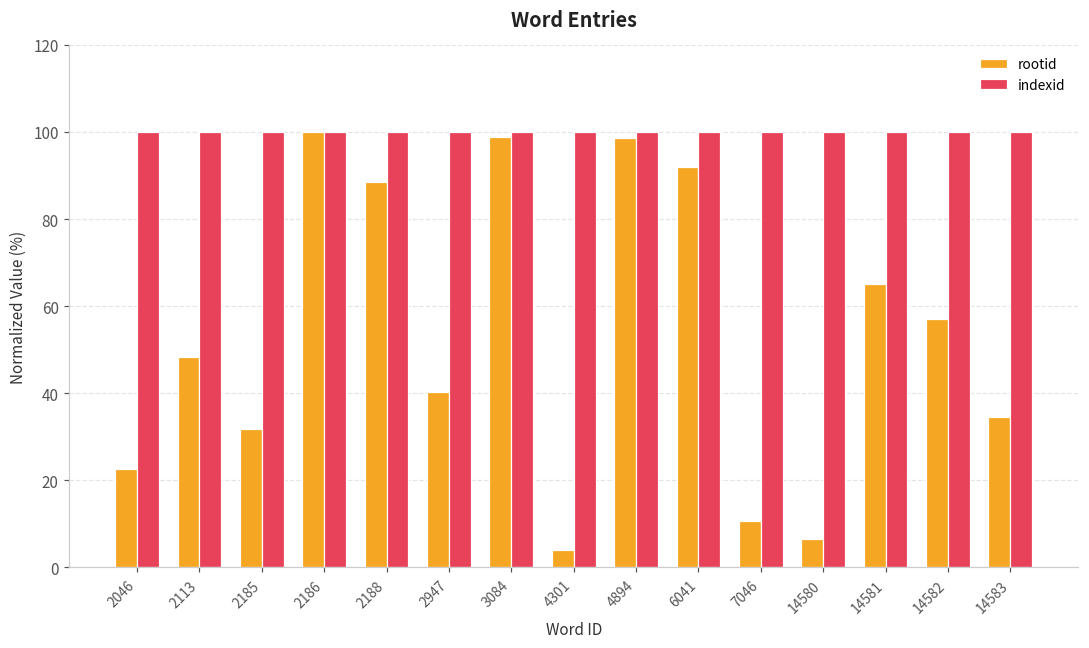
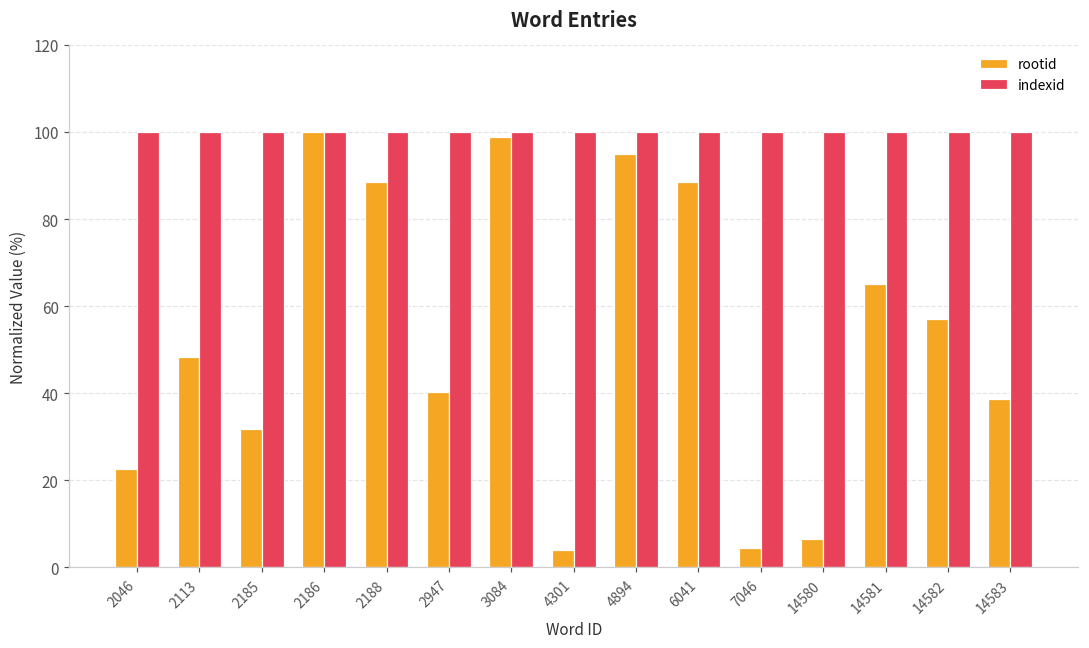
rootid, 4894: 99 -> 95
rootid, 6041: 92 -> 88
rootid, 7046: 11 -> 5
rootid, 14583: 35 -> 39
